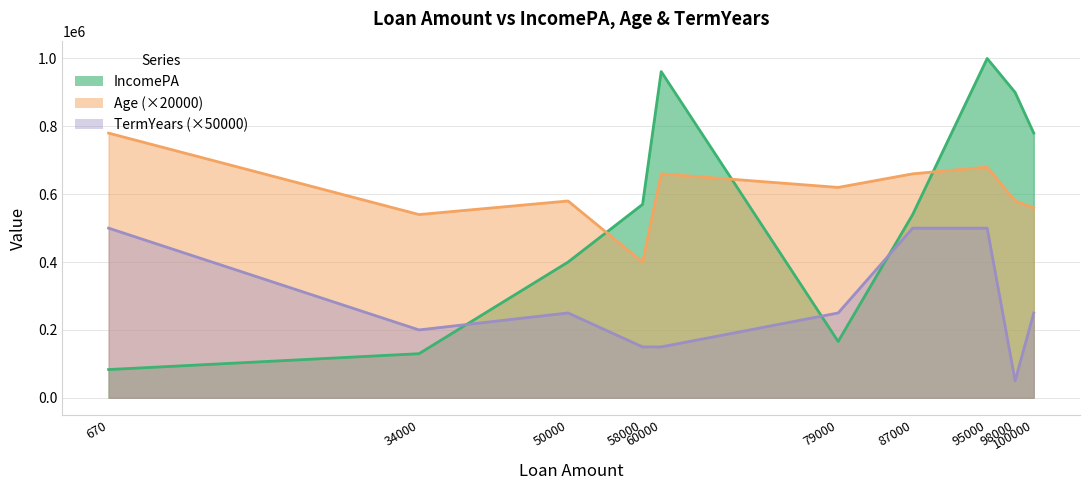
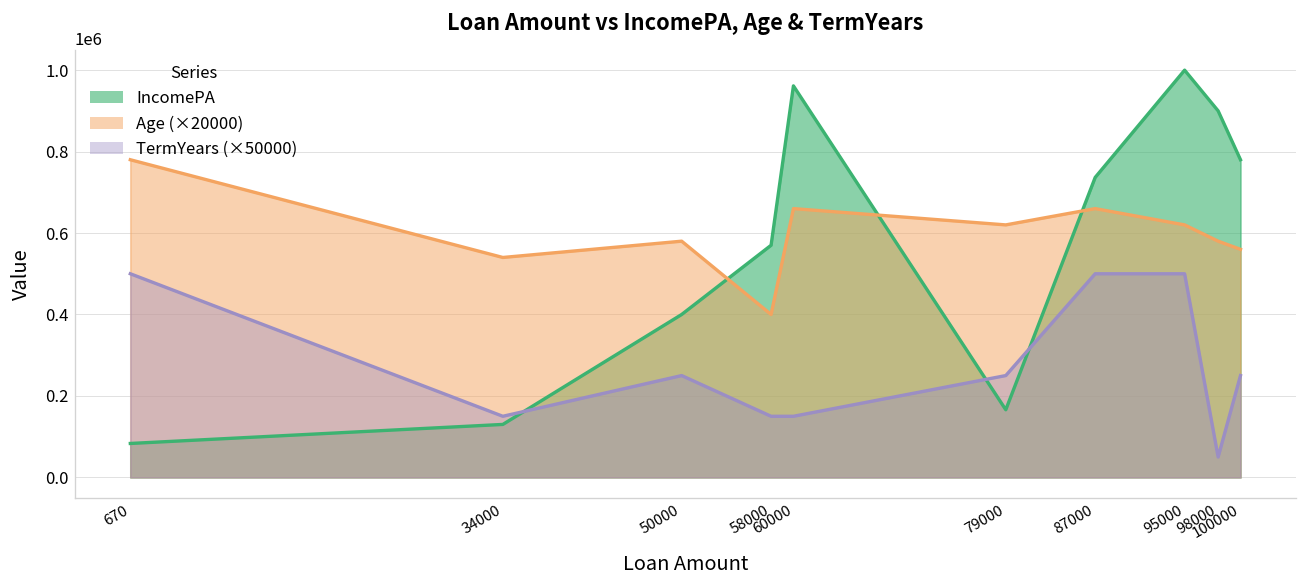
TermYears (×50000), 34000: 200000 -> 150000
IncomePA, 87000: 540000 -> 740000
Age (×20000), 95000: 680000 -> 620000
